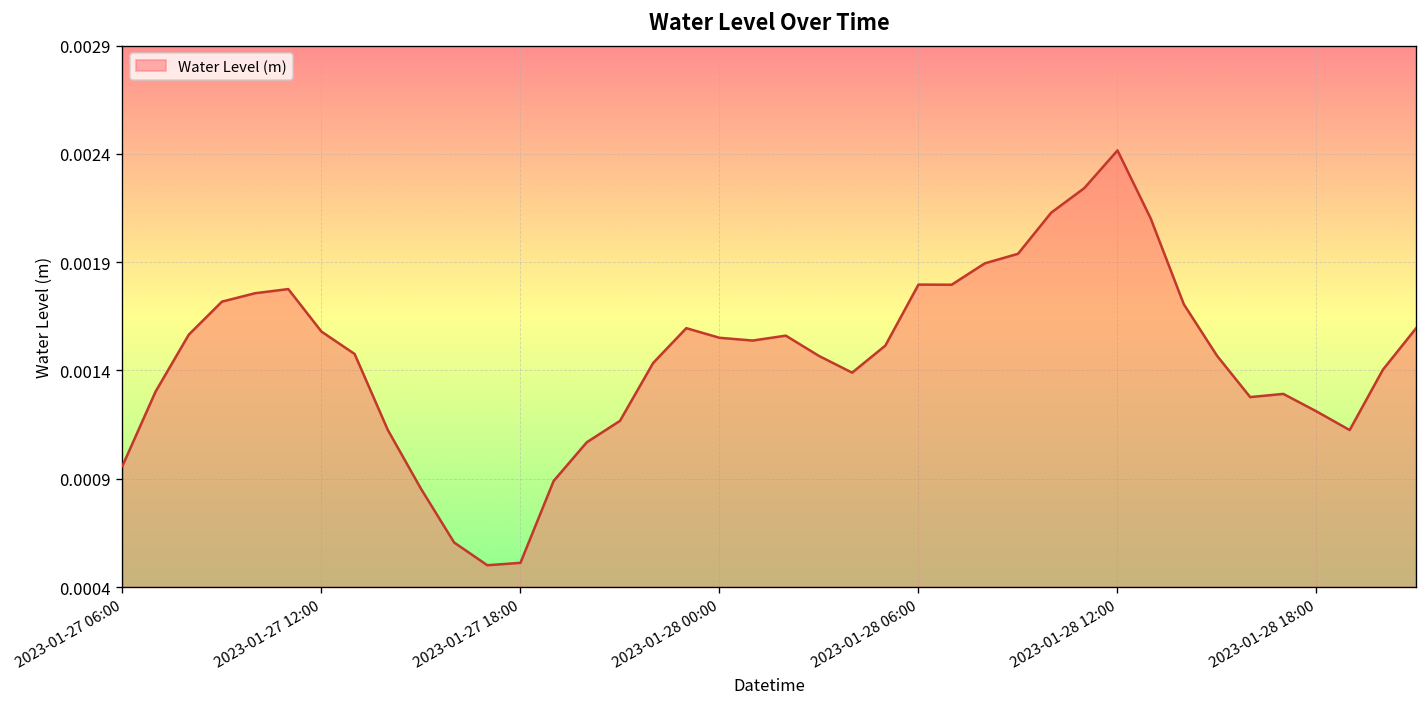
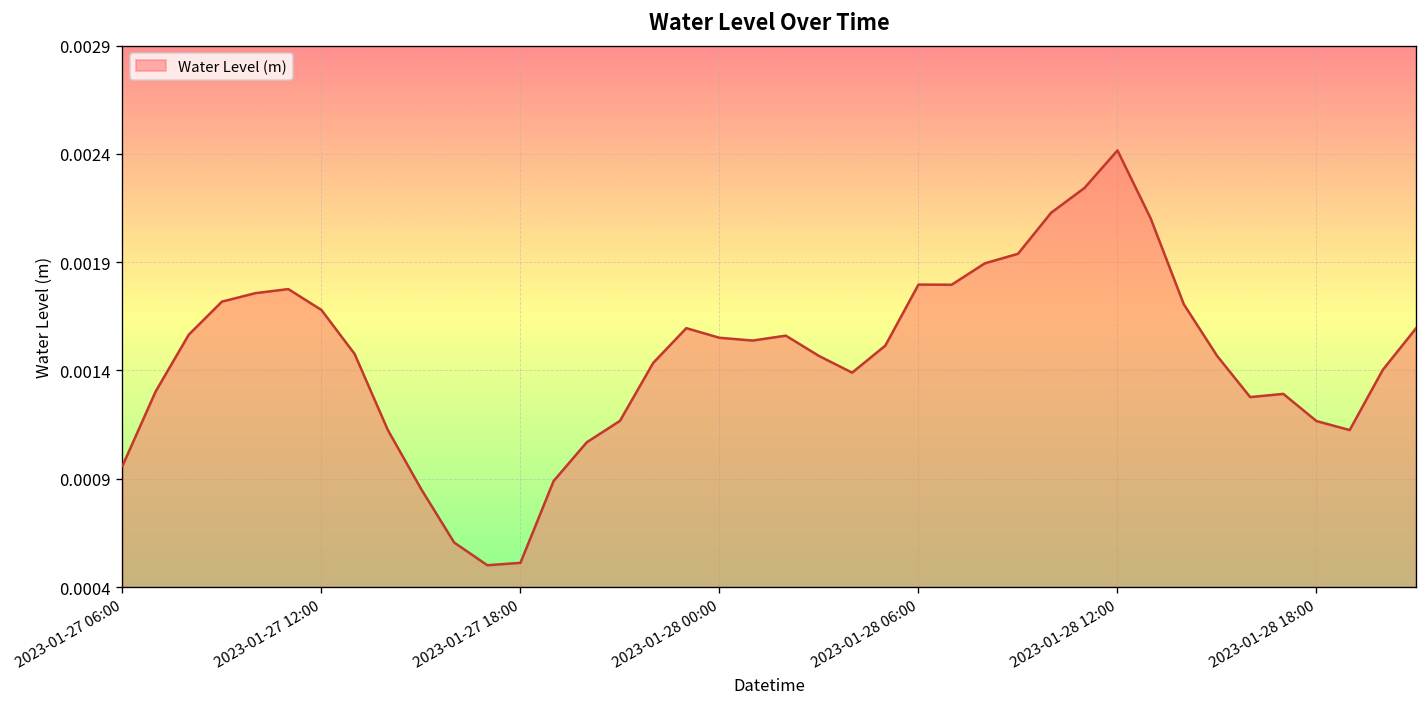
2023-01-27 12:00: 0.00159 -> 0.00169
2023-01-28 18:00: 0.00122 -> 0.00117
